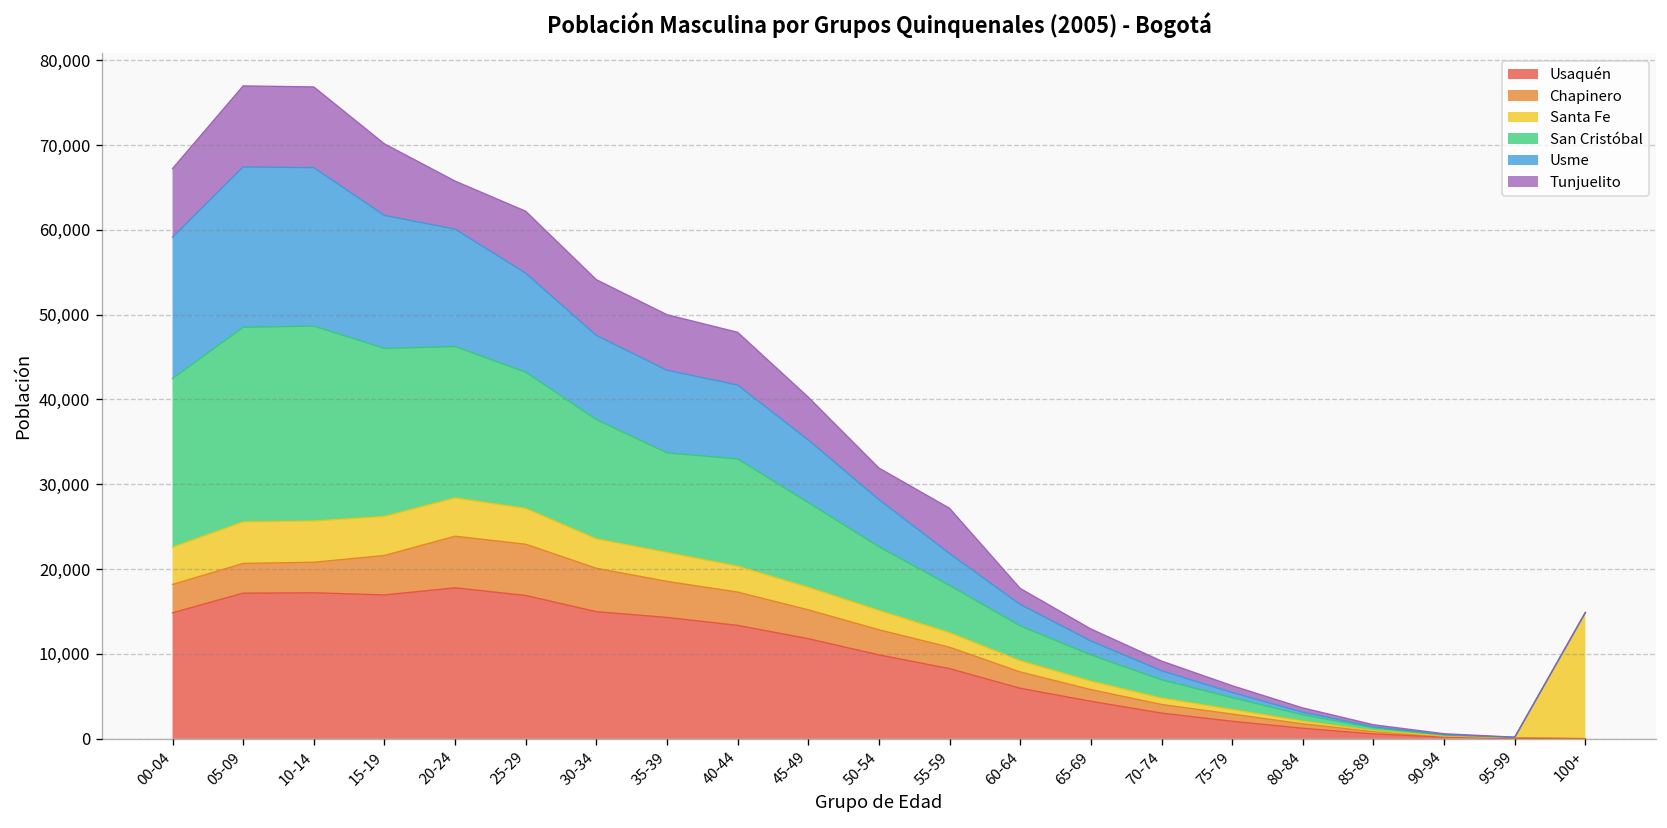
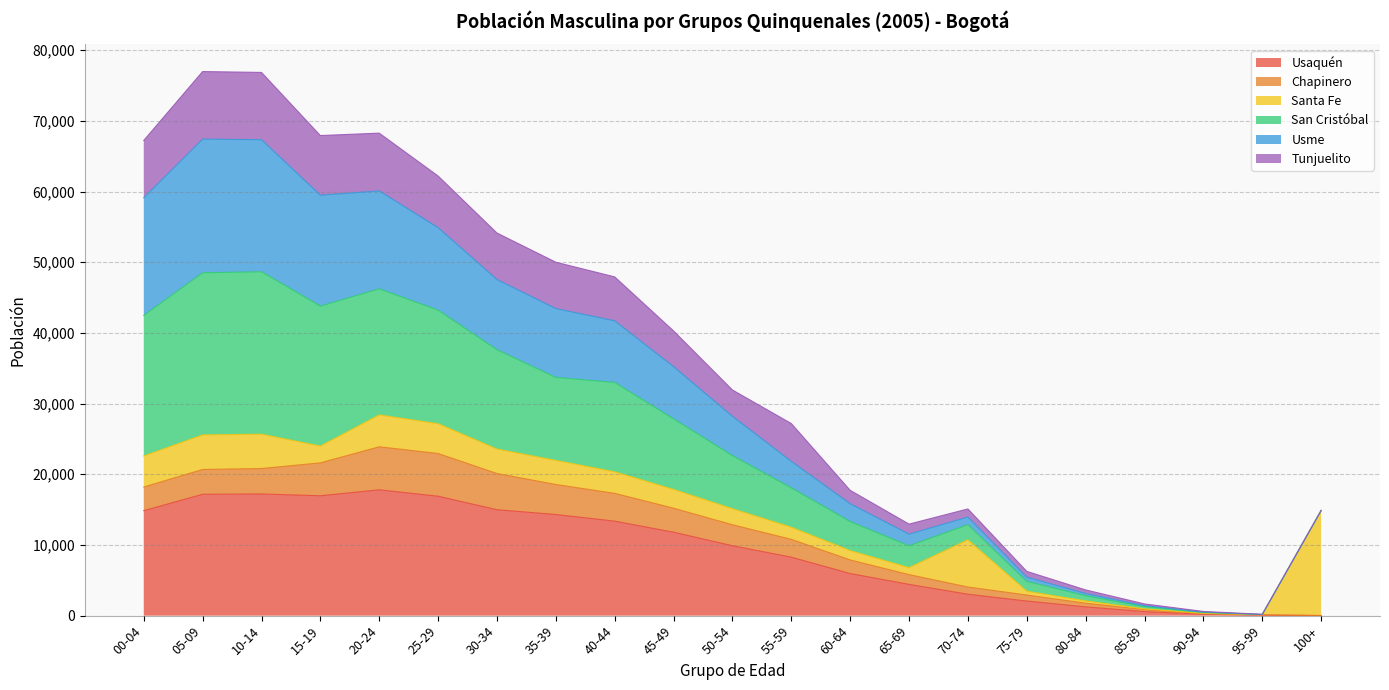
Santa Fe, 15-19: 5,000 -> 2,000
Tunjuelito, 20-24: 6,000 -> 8,000
Santa Fe, 70-74: 1,000 -> 7,000
